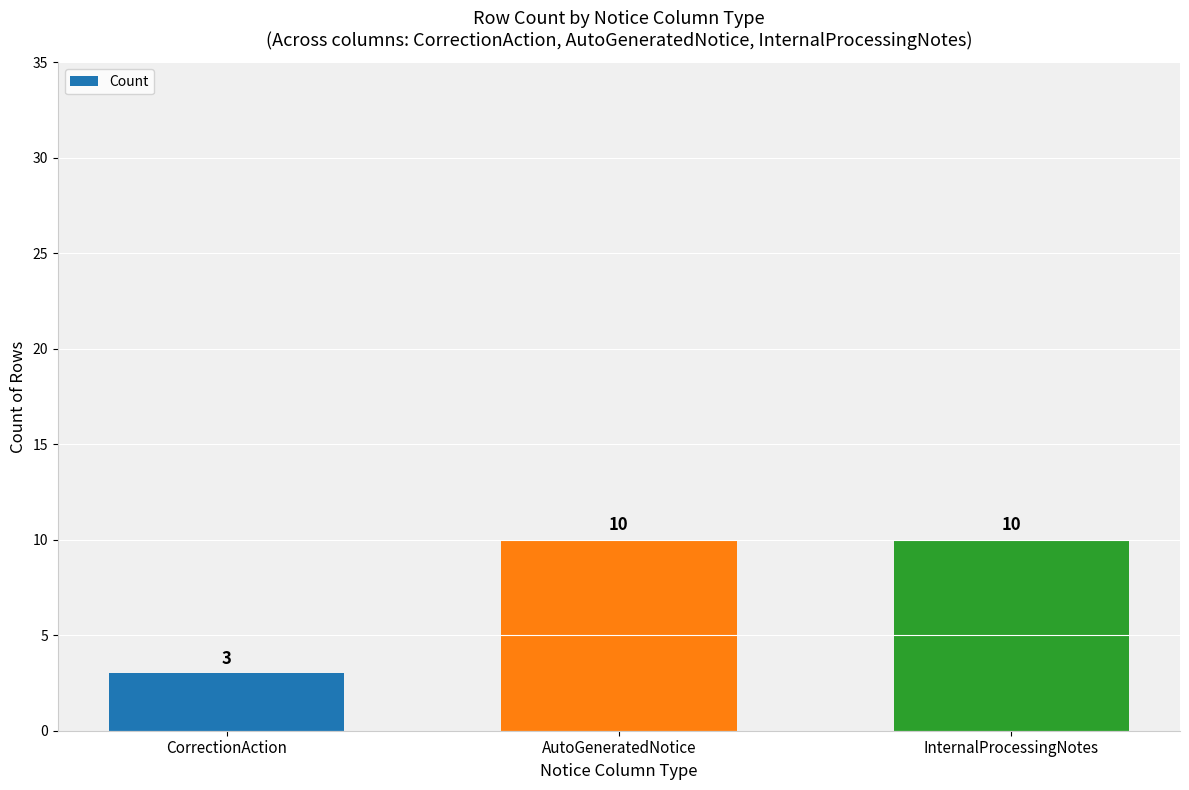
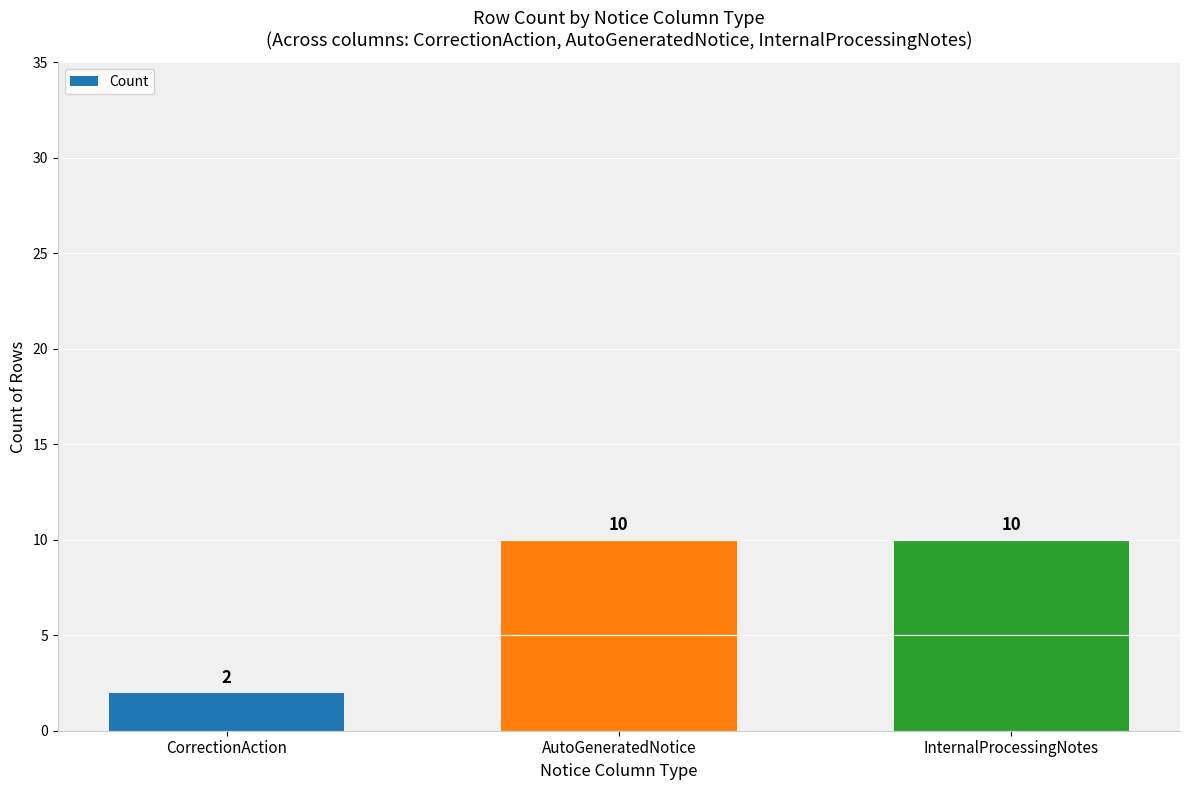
CorrectionAction: 3 -> 2
